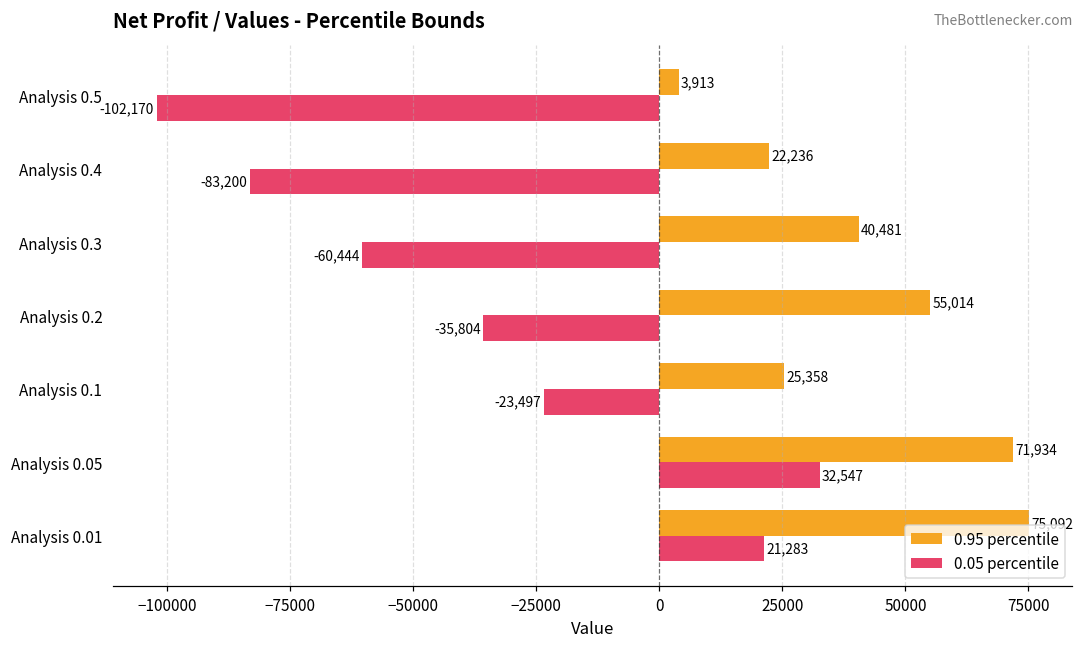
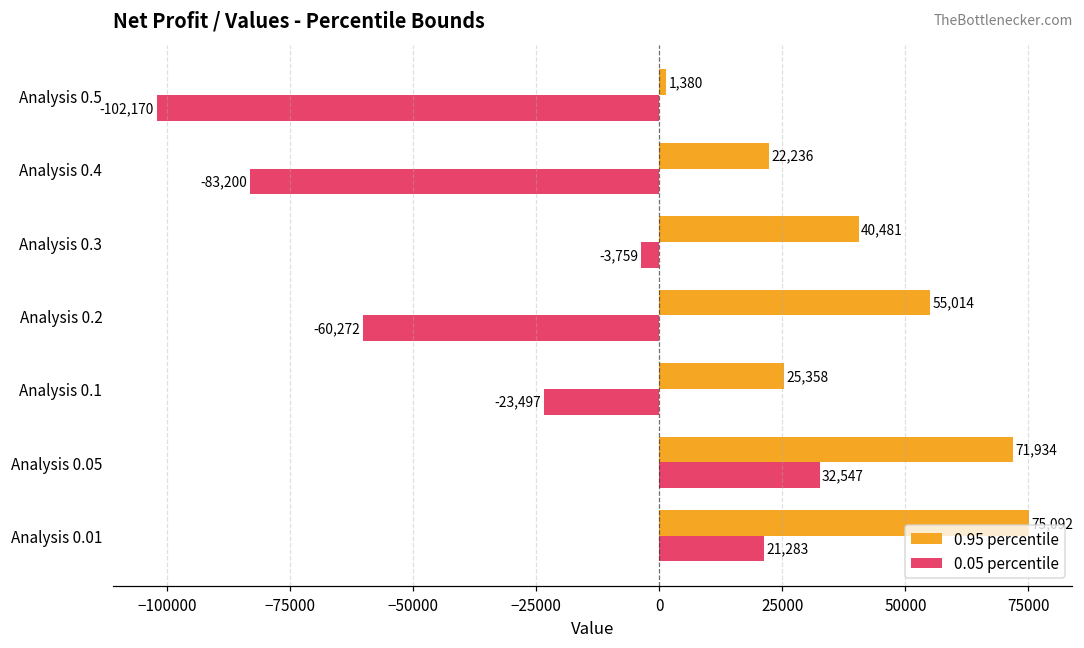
0.95 percentile, Analysis 0.5: 3,913 -> 1,380
0.05 percentile, Analysis 0.3: -60,444 -> -3,759
0.05 percentile, Analysis 0.2: -35,804 -> -60,272
